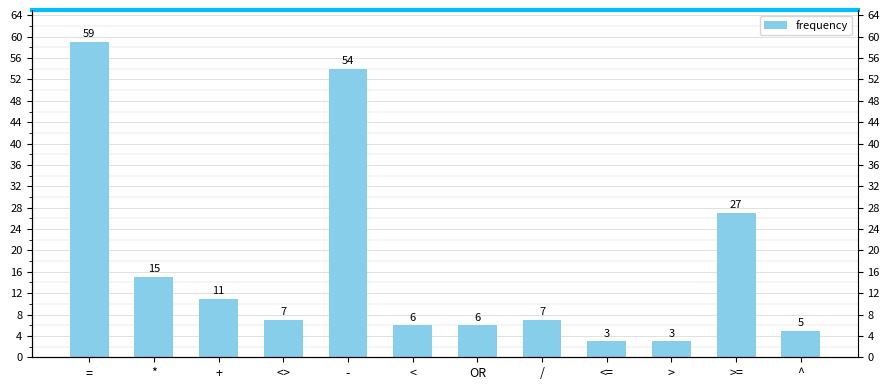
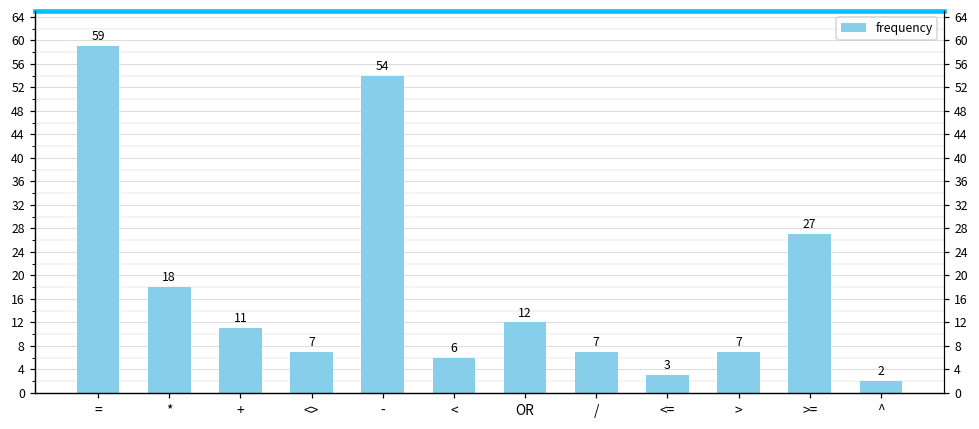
*: 15 -> 18
OR: 6 -> 12
>: 3 -> 7
^: 5 -> 2
